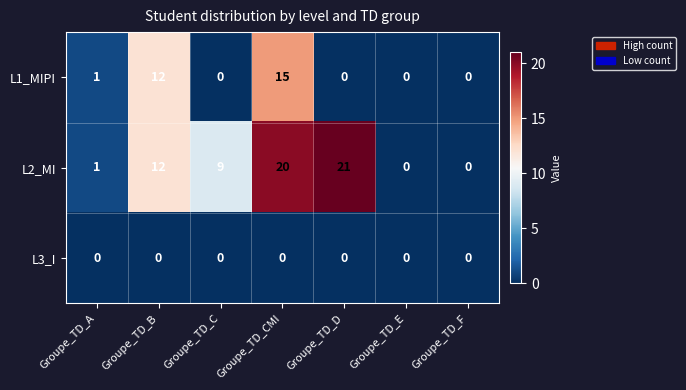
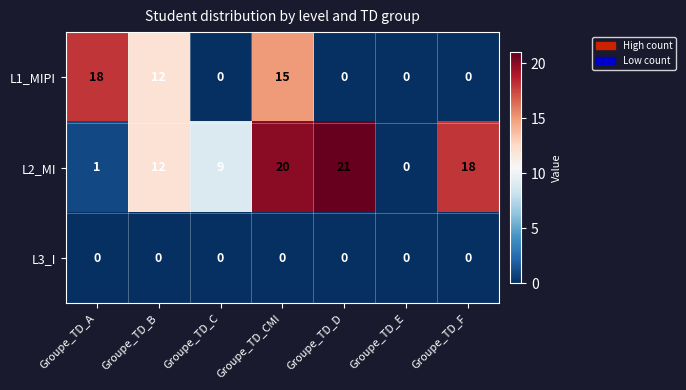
L1_MIPI, Groupe_TD_A: 1 -> 18
L2_MI, Groupe_TD_F: 0 -> 18
